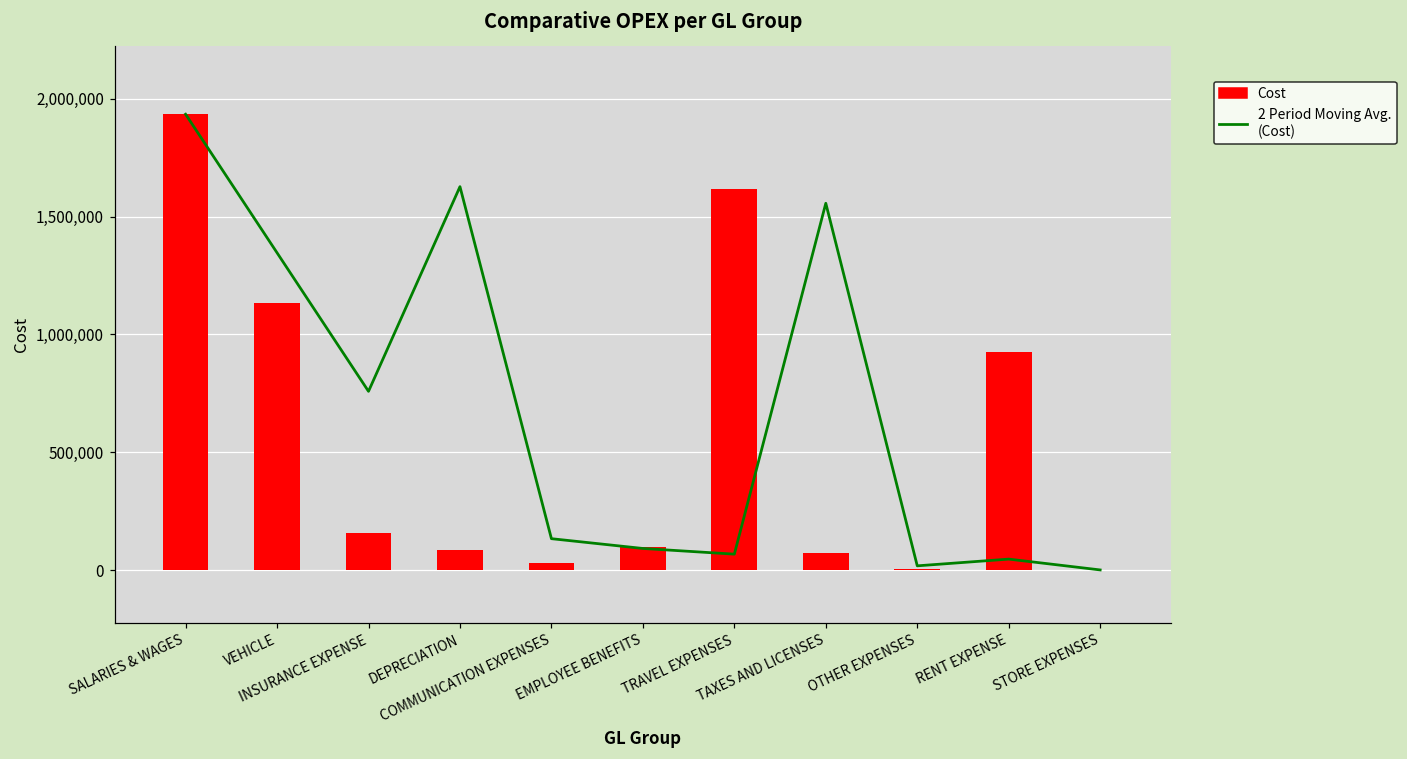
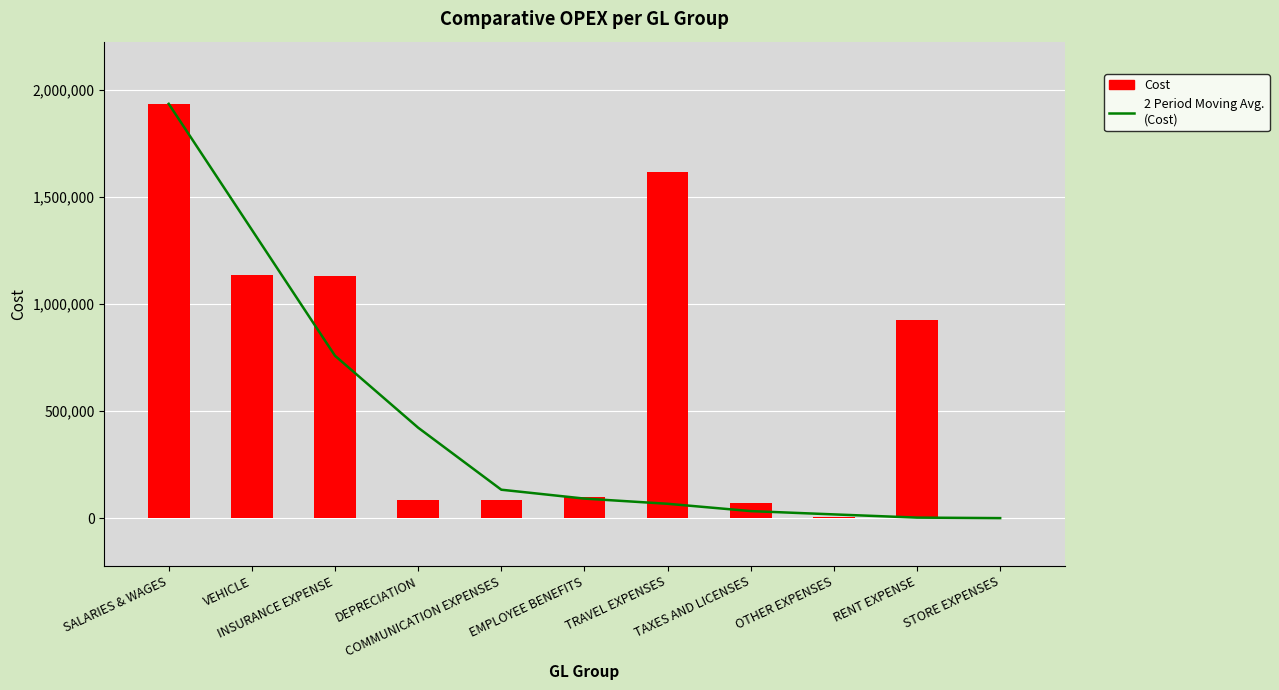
Cost, INSURANCE EXPENSE: 160,000 -> 1,130,000
2 Period Moving Avg. (Cost), DEPRECIATION: 1,630,000 -> 420,000
Cost, COMMUNICATION EXPENSES: 30,000 -> 90,000
2 Period Moving Avg. (Cost), TAXES AND LICENSES: 1,560,000 -> 30,000
2 Period Moving Avg. (Cost), RENT EXPENSE: 50,000 -> 0
